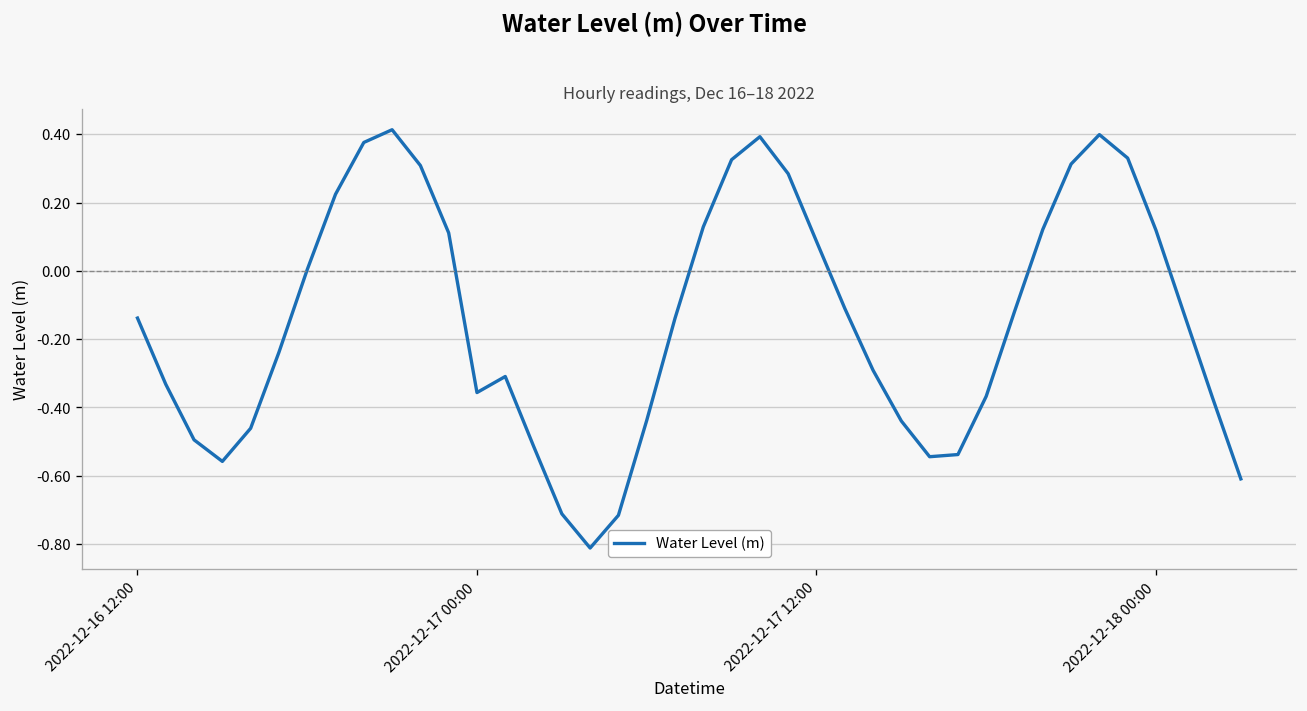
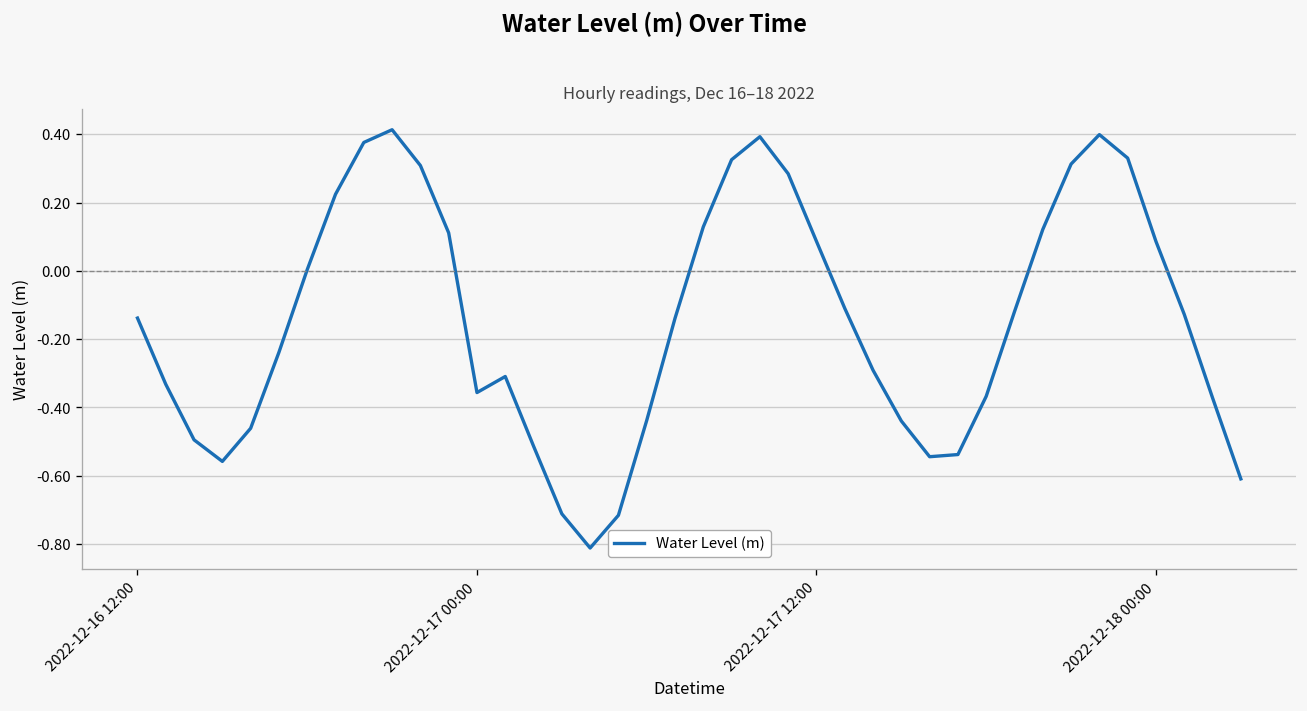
2022-12-18 00:00: 0.12 -> 0.09
